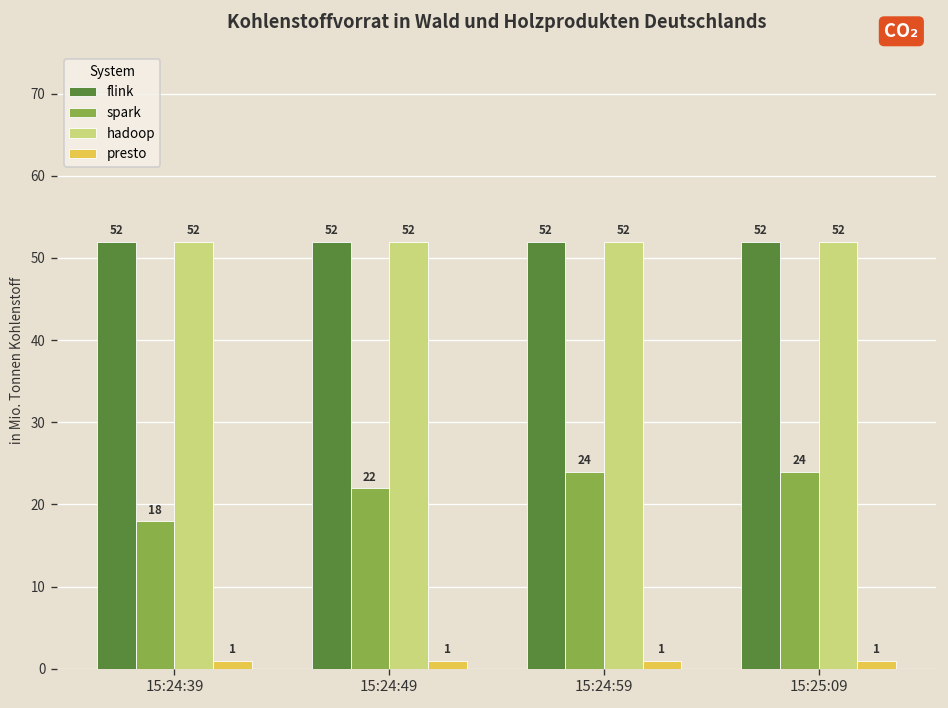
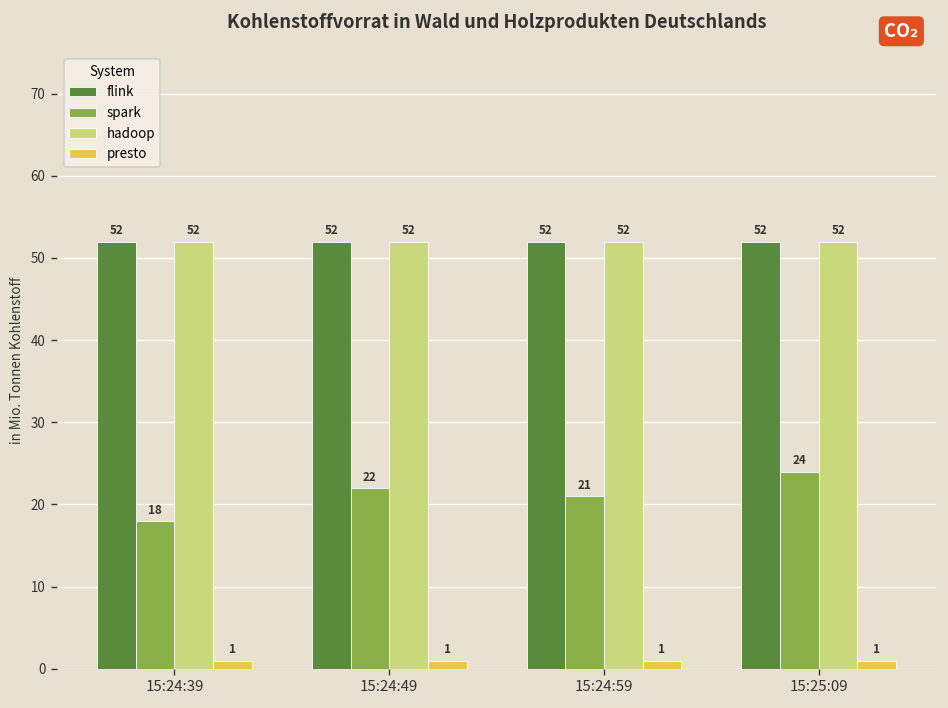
spark, 15:24:59: 24 -> 21
